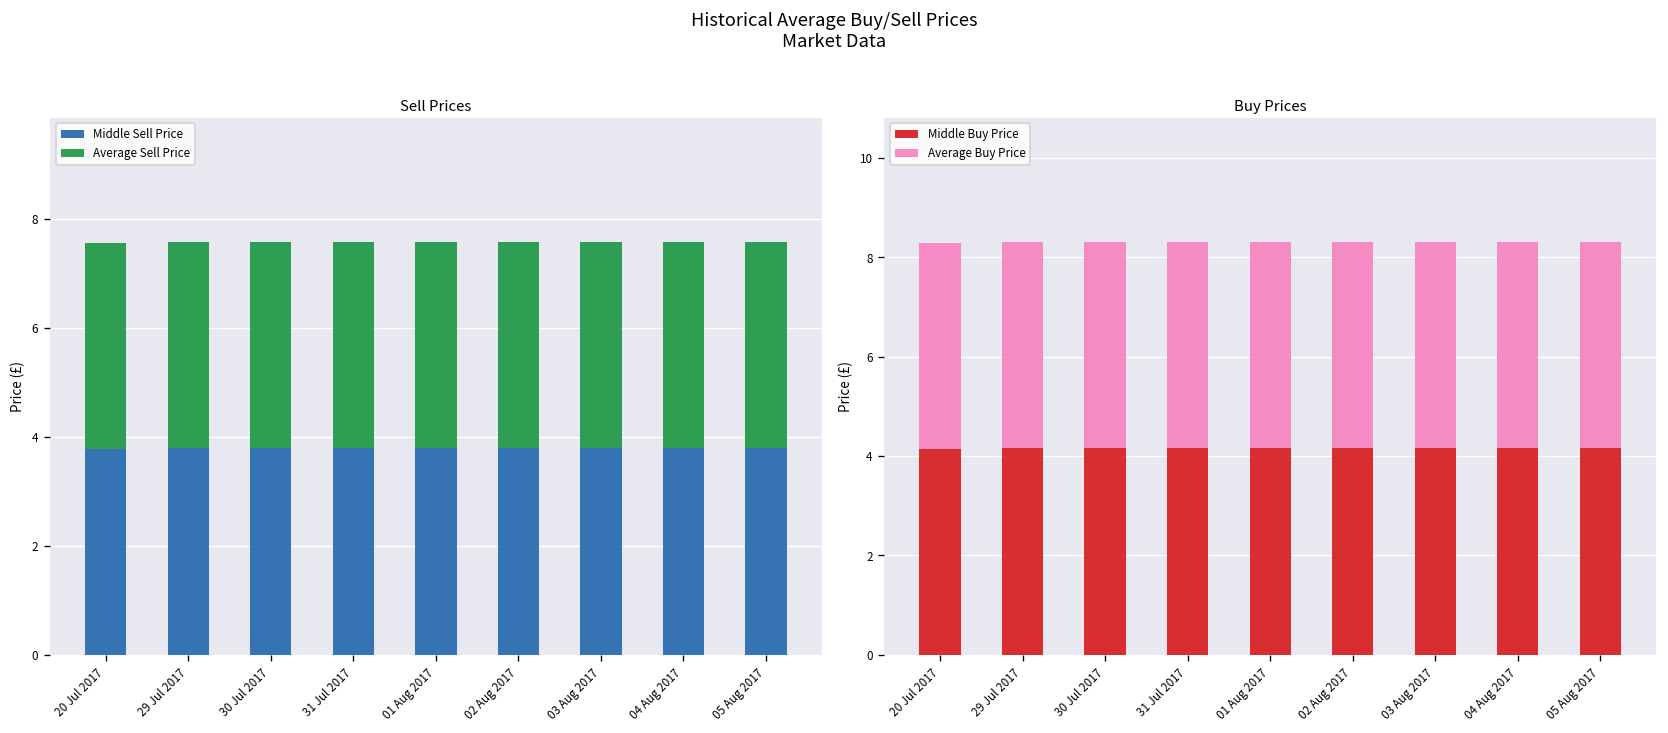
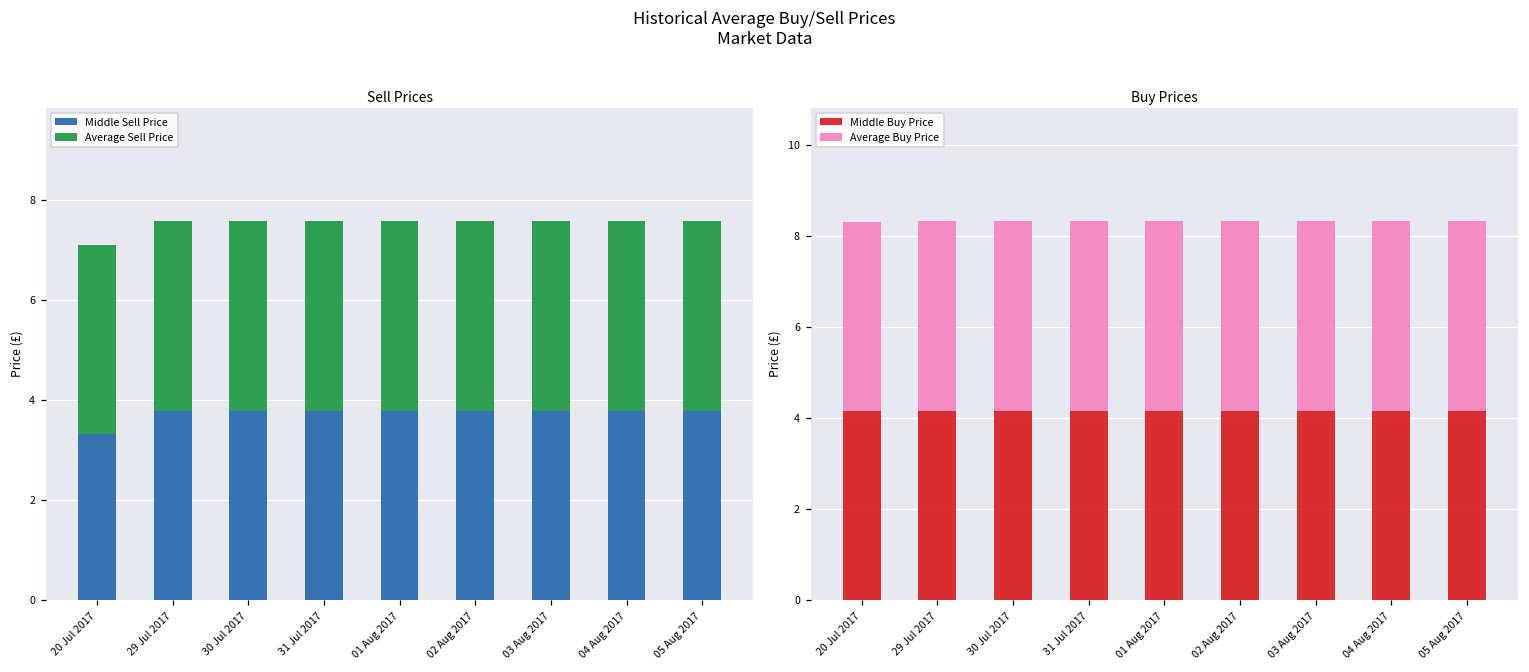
Sell Prices, Middle Sell Price, 20 Jul 2017: 3.8 -> 3.3
